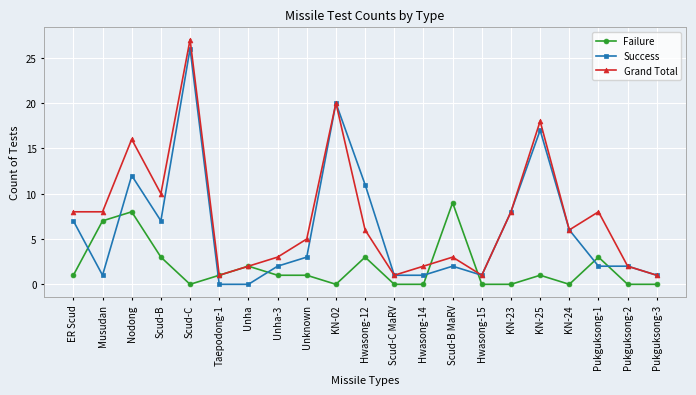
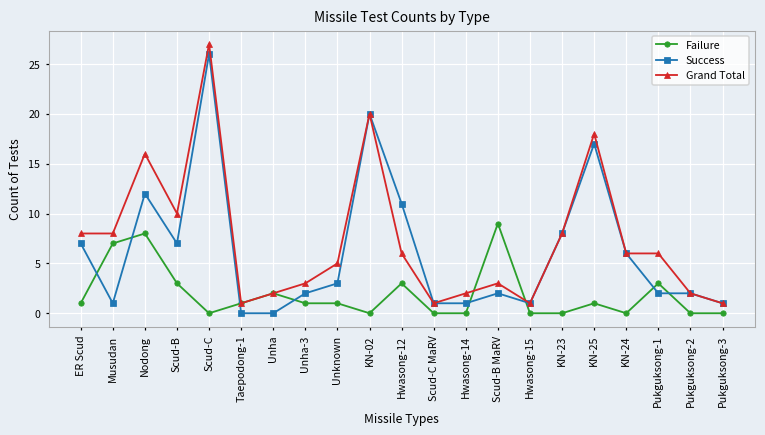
Grand Total, Pukguksong-1: 8 -> 6
